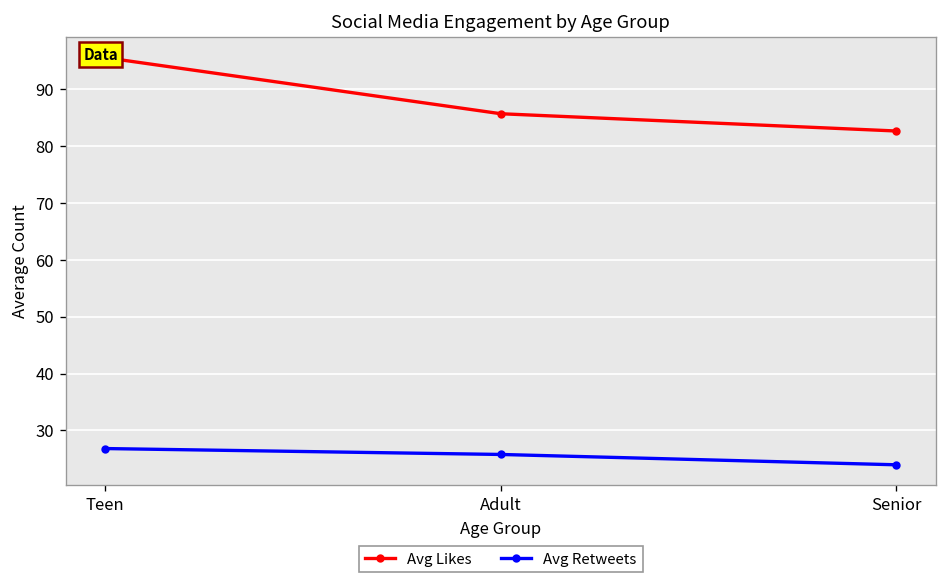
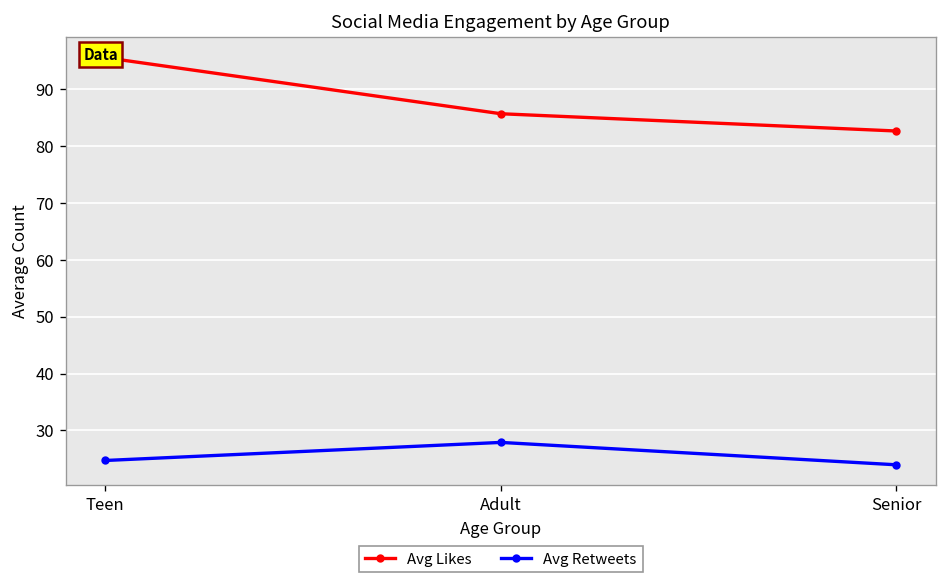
Avg Retweets, Teen: 27 -> 25
Avg Retweets, Adult: 26 -> 28
